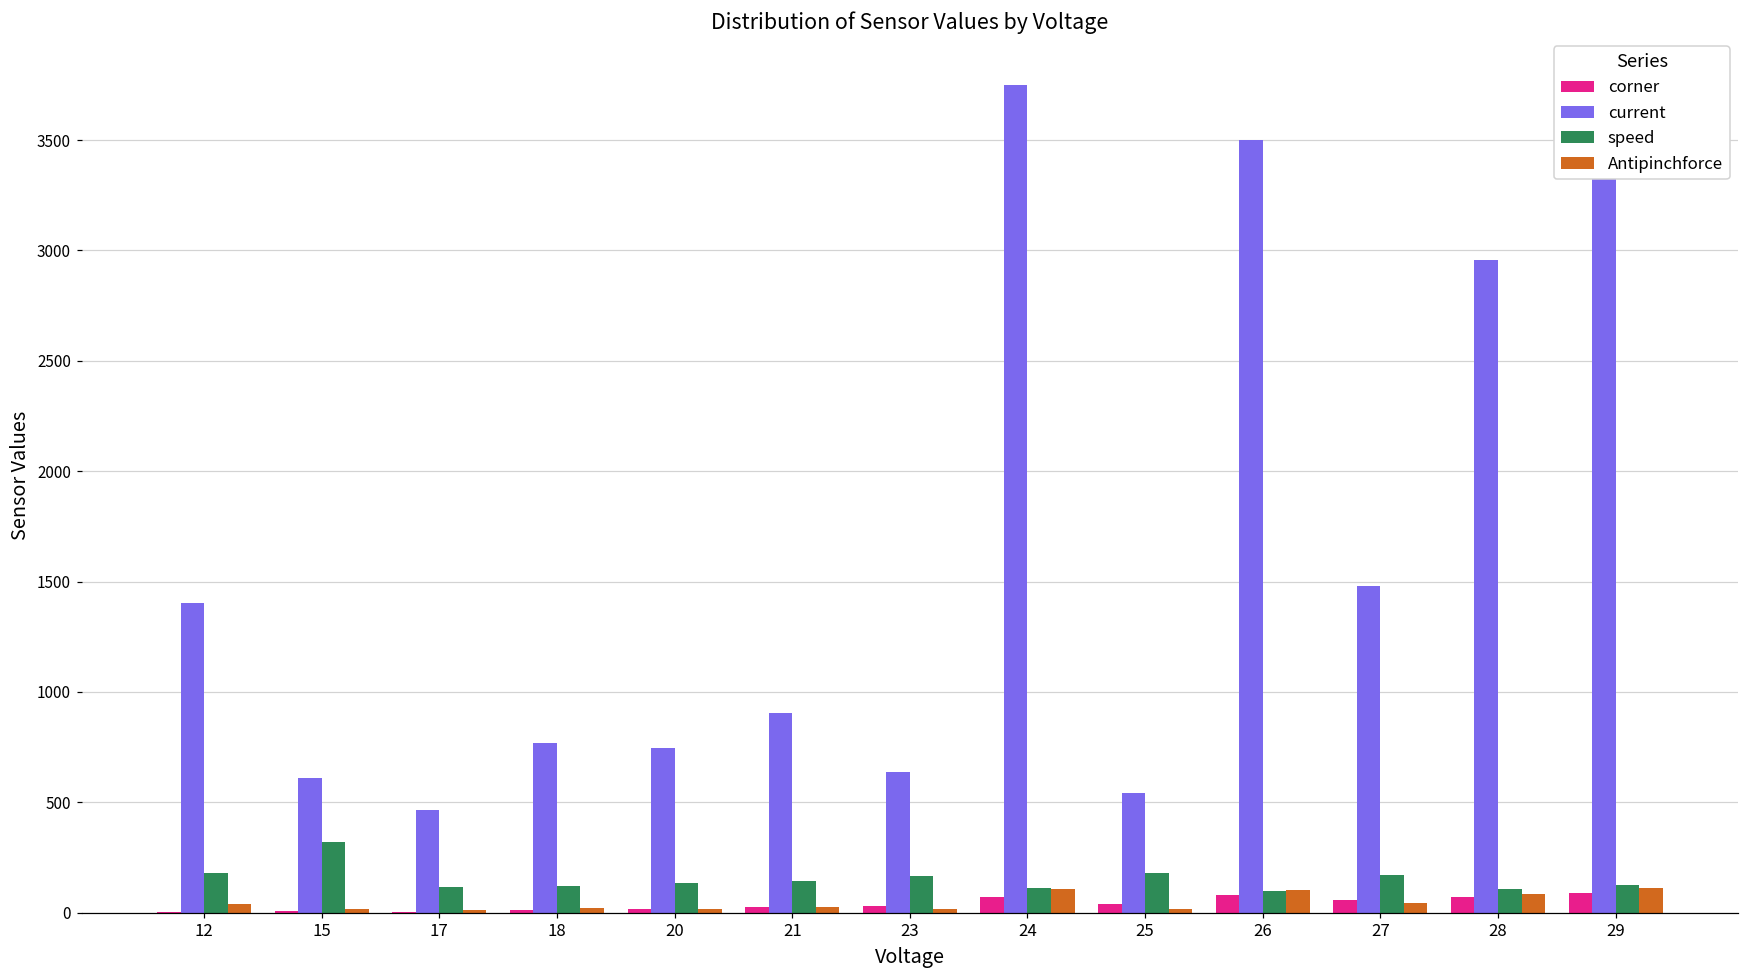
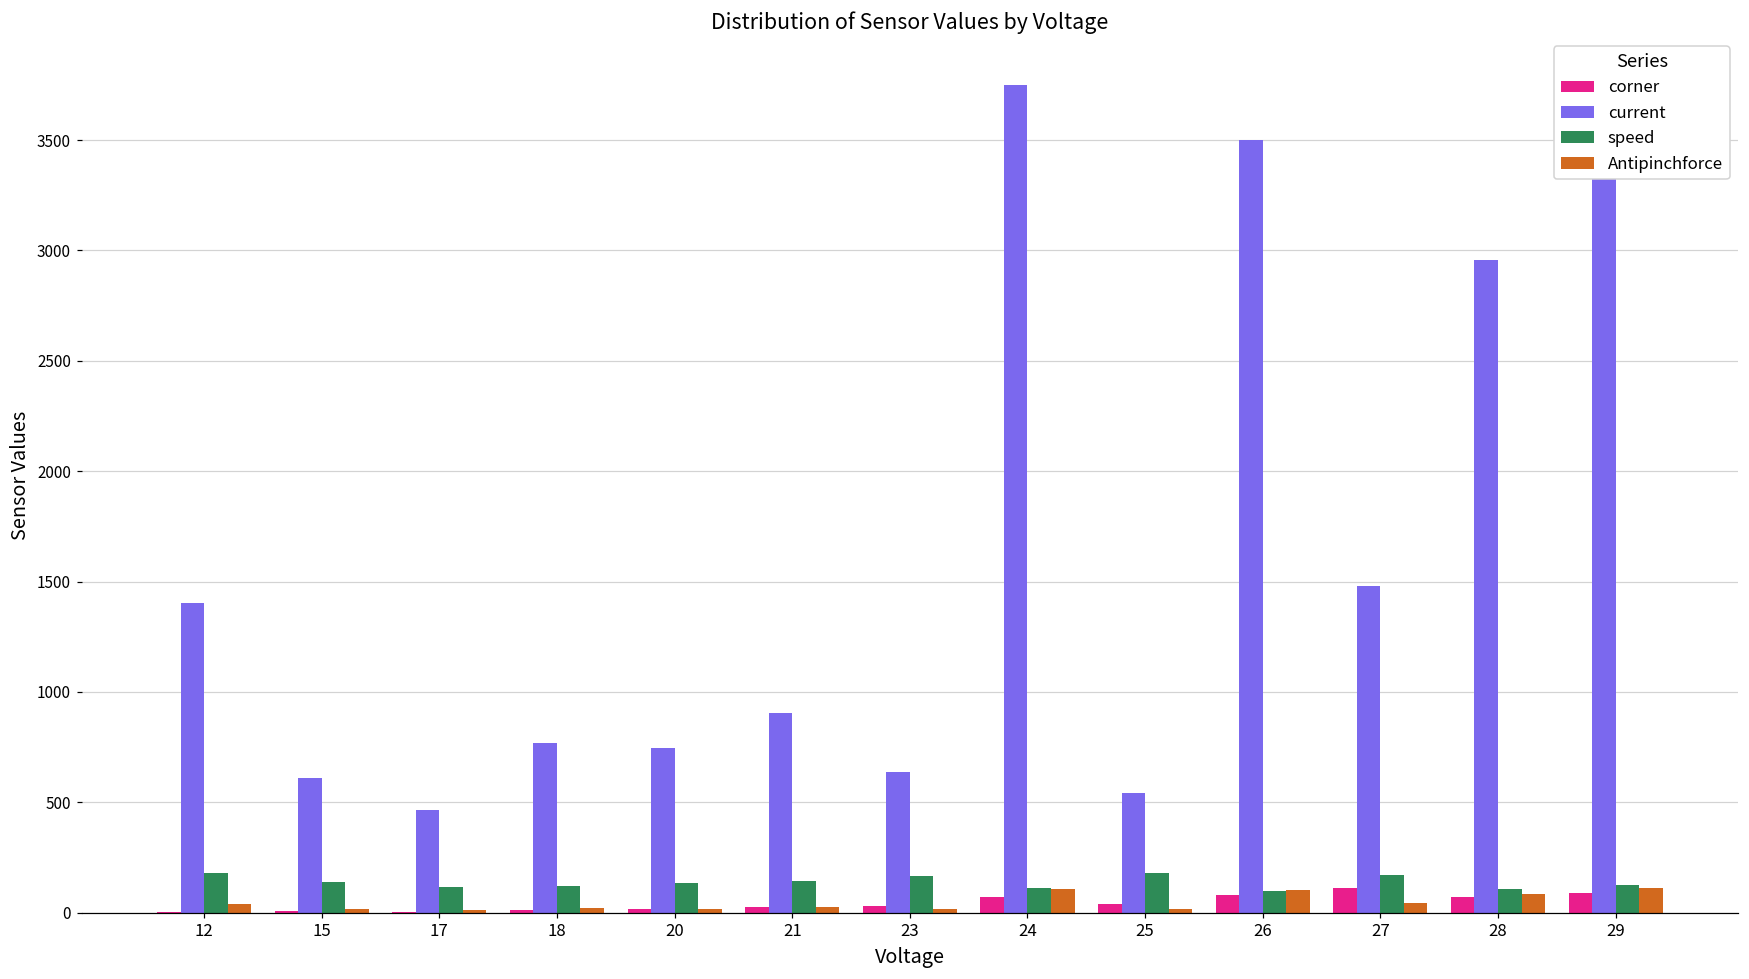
speed, 15: 320 -> 140
corner, 27: 60 -> 110
